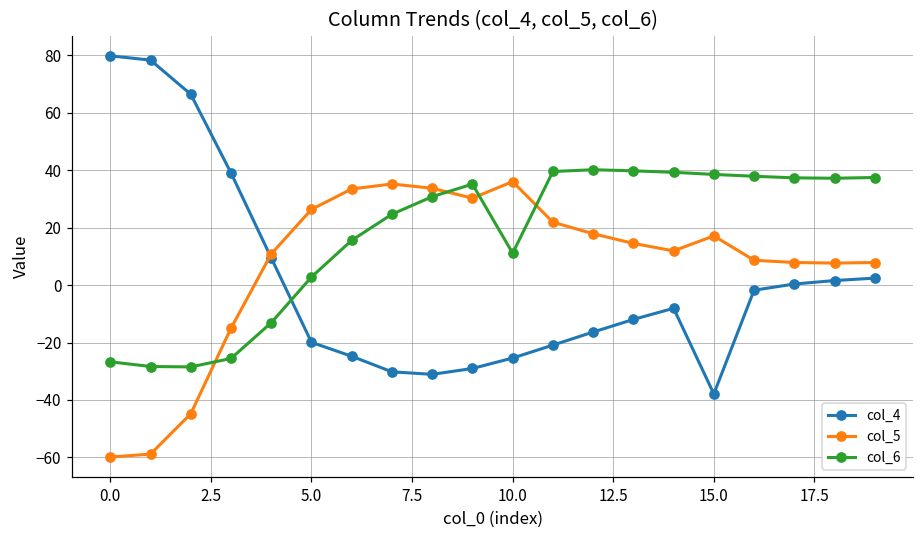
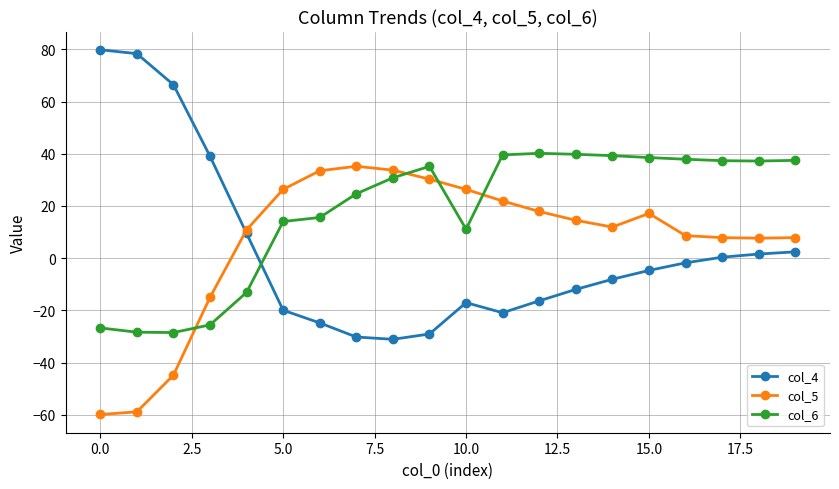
col_6, 5.0: 3 -> 14
col_4, 10.0: -25 -> -17
col_5, 10.0: 36 -> 26
col_4, 15.0: -38 -> -5
